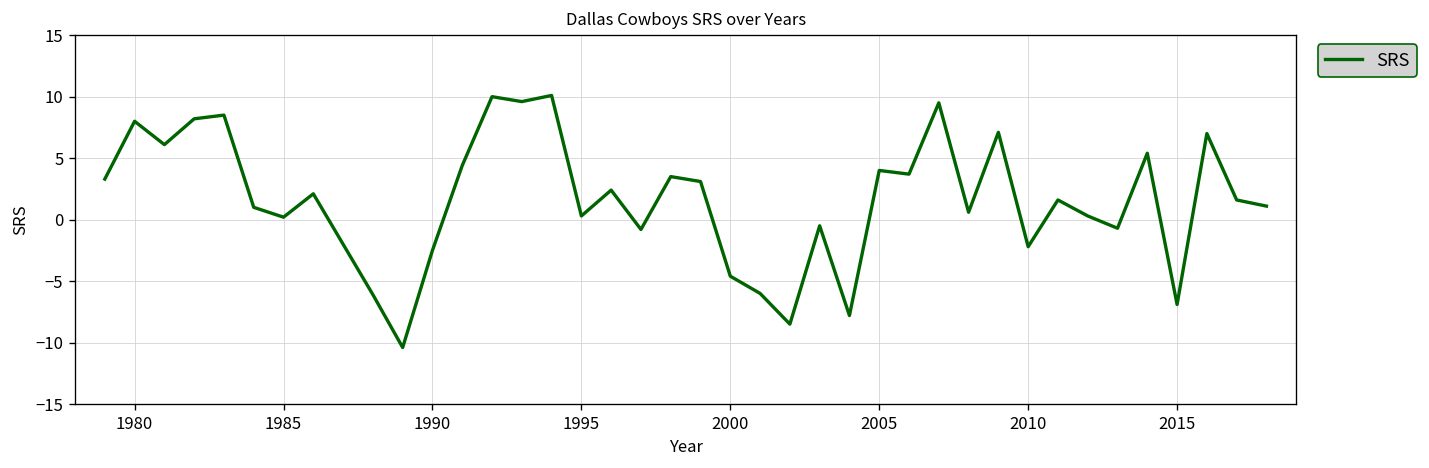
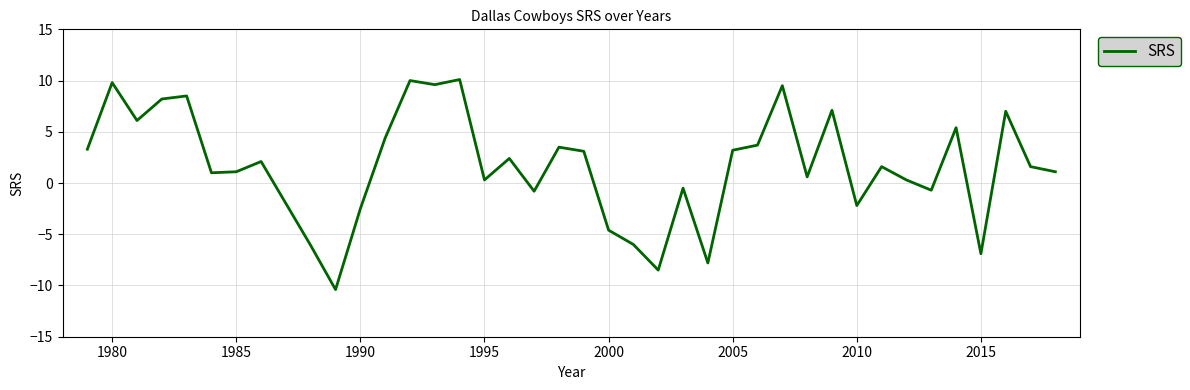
1980: 8.0 -> 9.8
1985: 0.2 -> 1.1
2005: 4.0 -> 3.2
